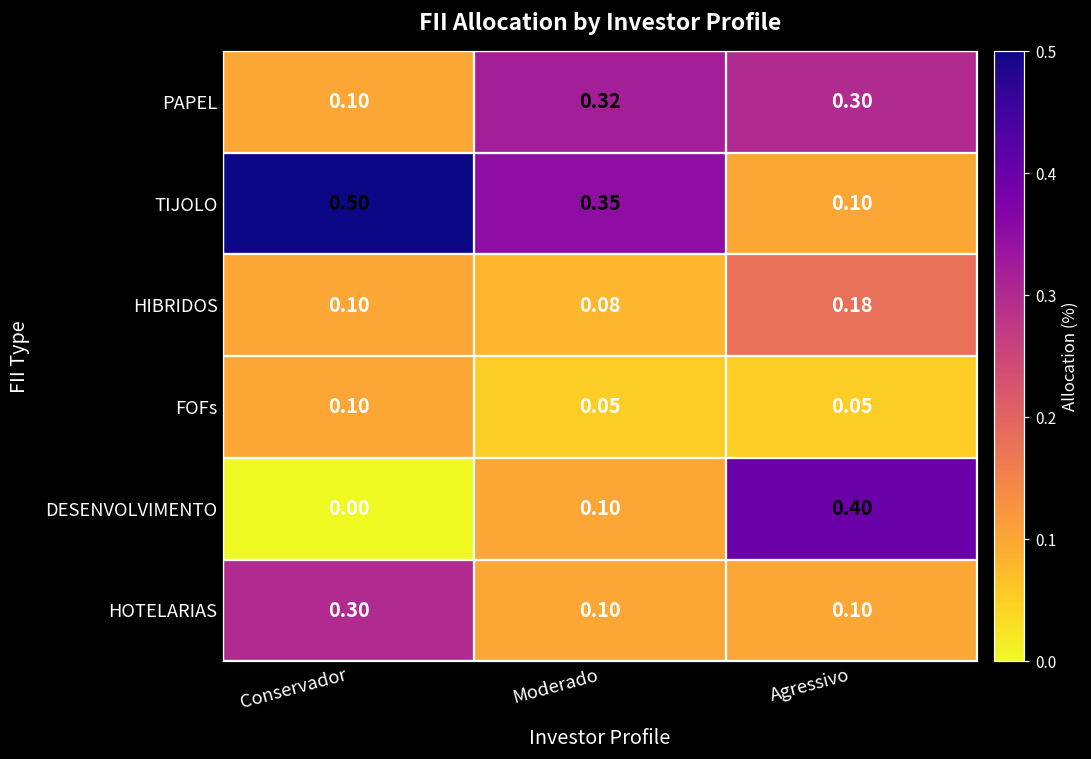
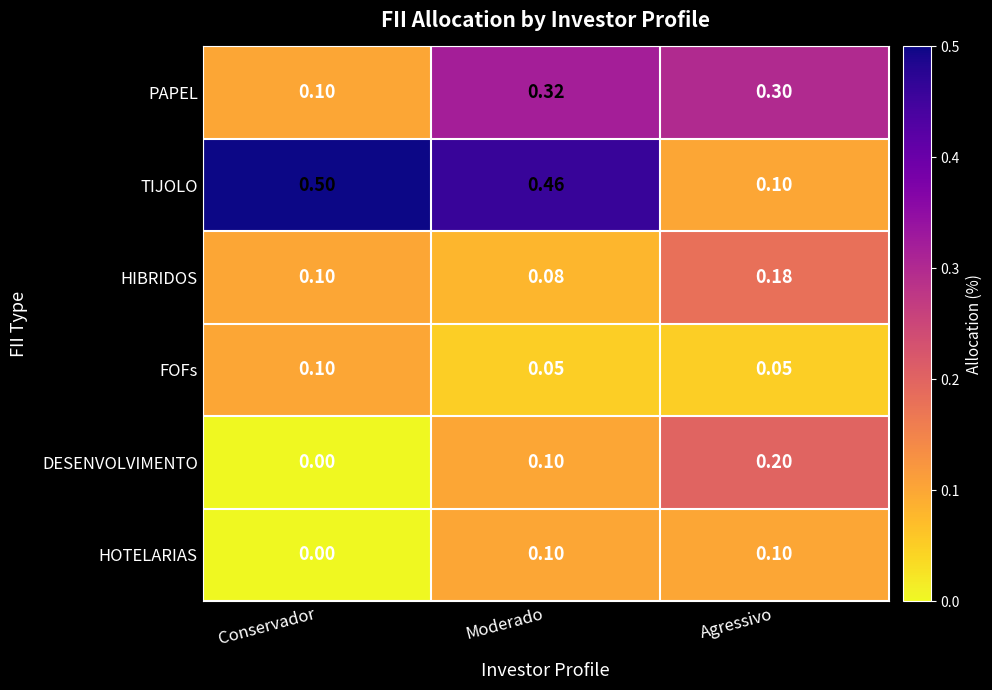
TIJOLO, Moderado: 0.35 -> 0.46
DESENVOLVIMENTO, Agressivo: 0.40 -> 0.20
HOTELARIAS, Conservador: 0.30 -> 0.00
